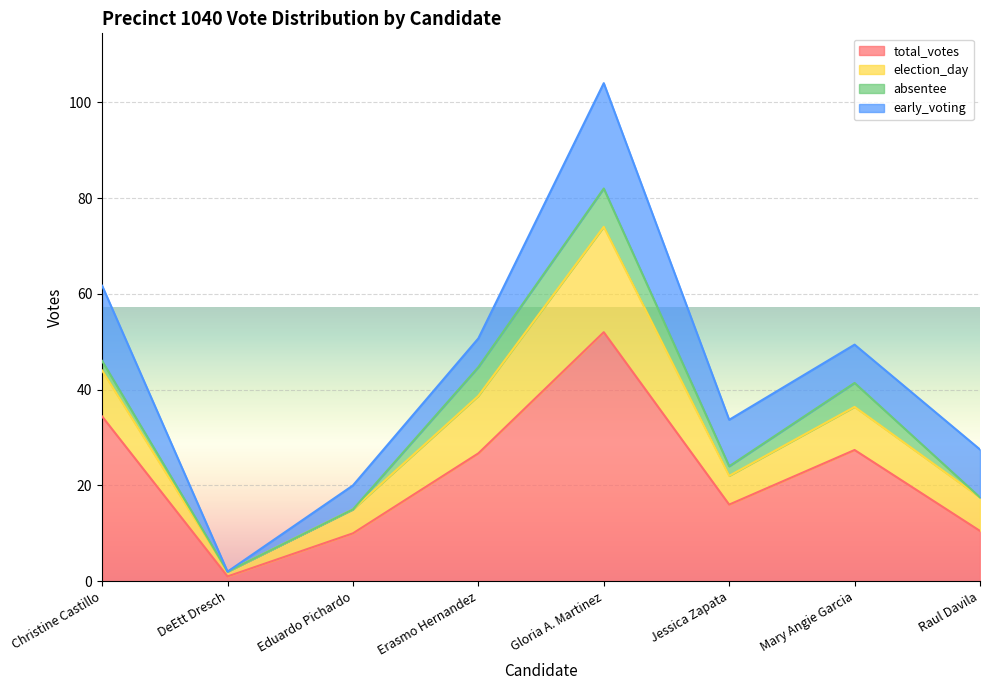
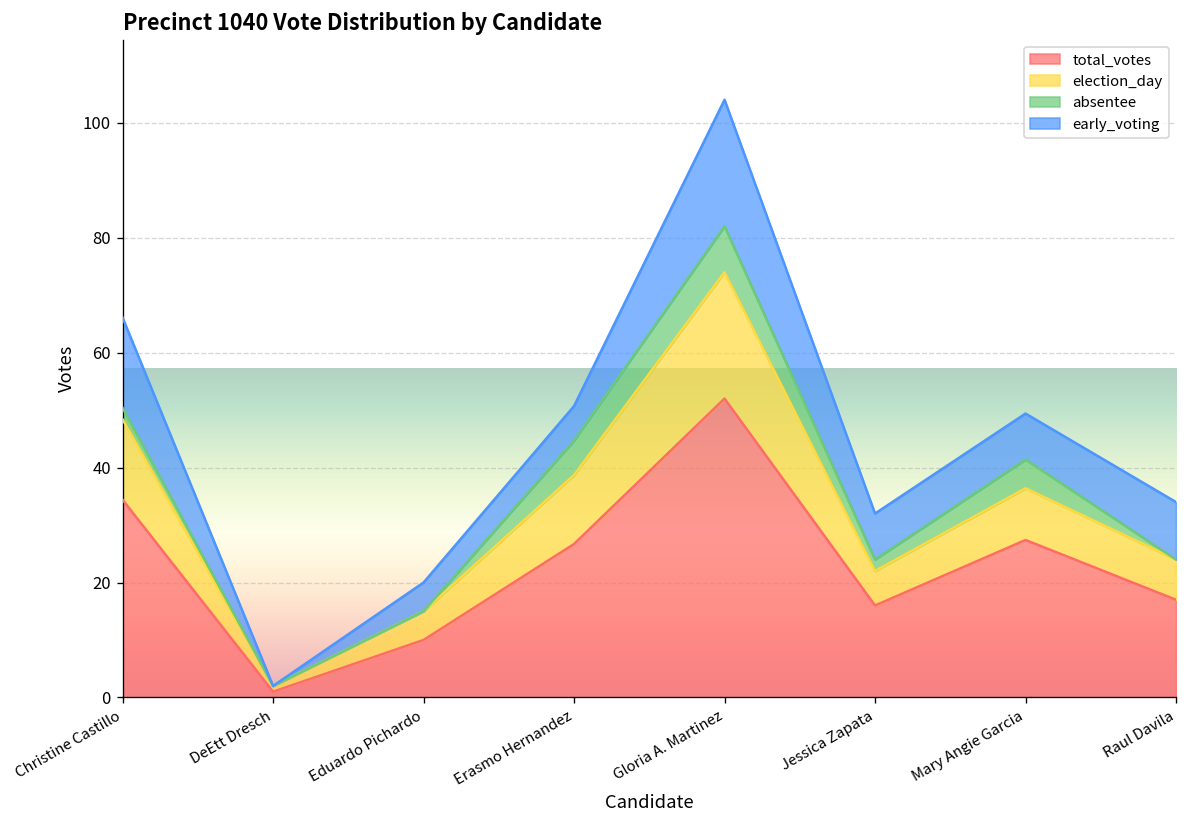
election_day, Christine Castillo: 10 -> 14
early_voting, Jessica Zapata: 10 -> 8
total_votes, Raul Davila: 11 -> 17
